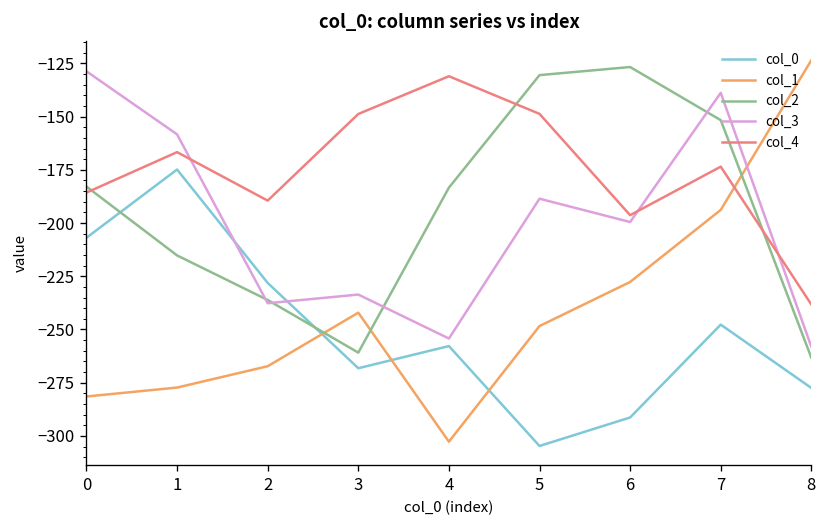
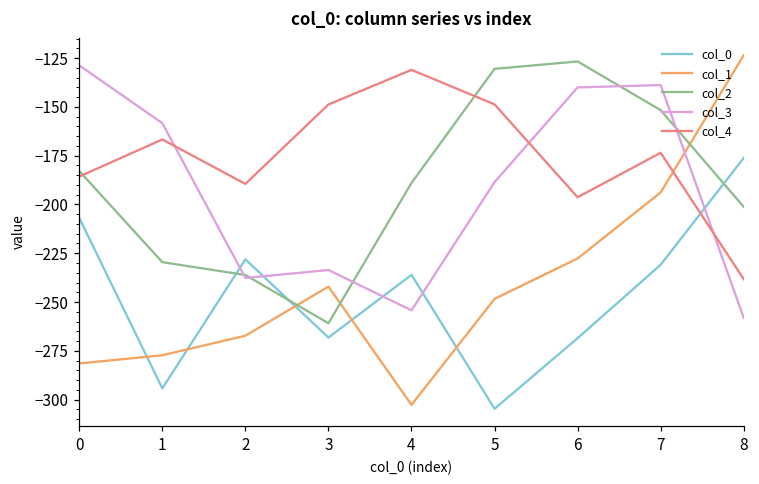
col_0, 1: -175 -> -294
col_2, 1: -215 -> -230
col_0, 4: -258 -> -236
col_2, 4: -183 -> -189
col_0, 6: -291 -> -269
col_3, 6: -200 -> -140
col_0, 7: -248 -> -231
col_0, 8: -277 -> -176
col_2, 8: -263 -> -201
